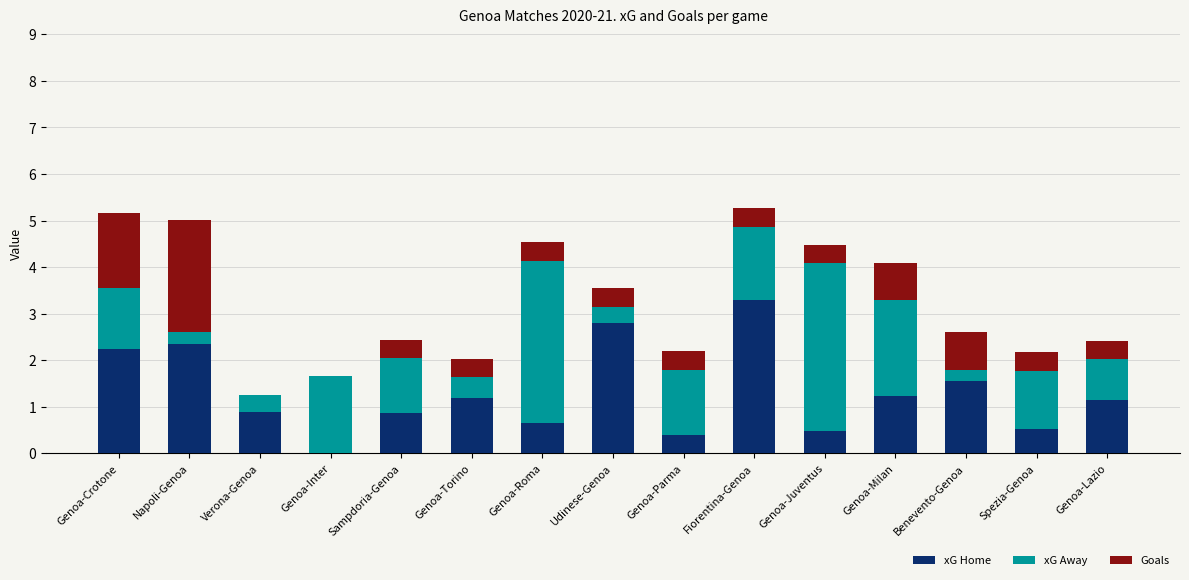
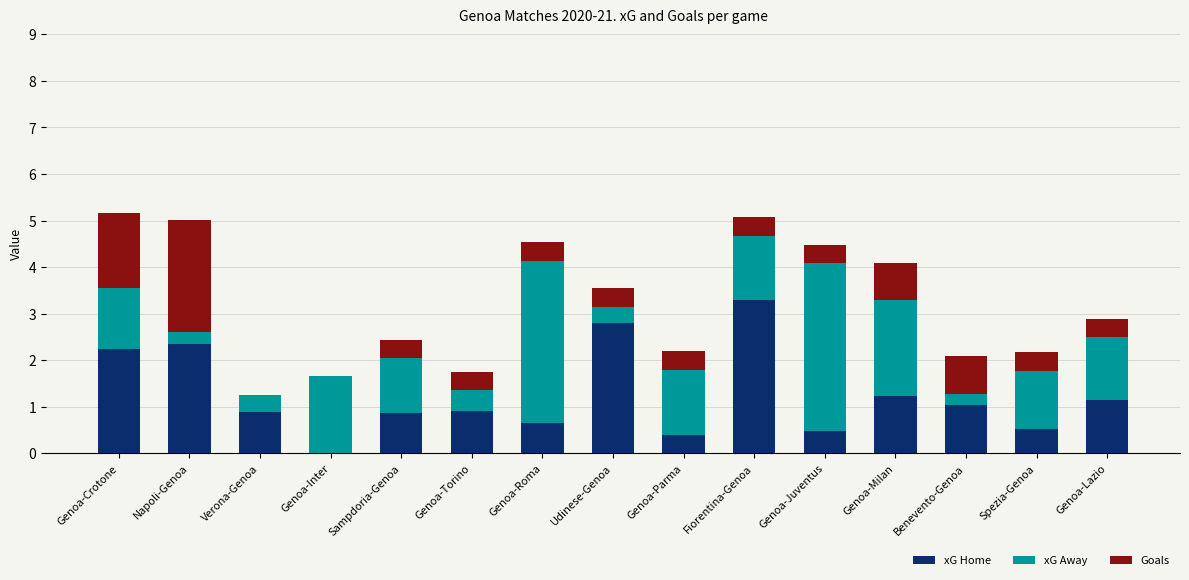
xG Home, Genoa-Torino: 1.2 -> 0.9
xG Away, Fiorentina-Genoa: 1.6 -> 1.4
xG Home, Benevento-Genoa: 1.6 -> 1.0
xG Away, Genoa-Lazio: 0.9 -> 1.3
